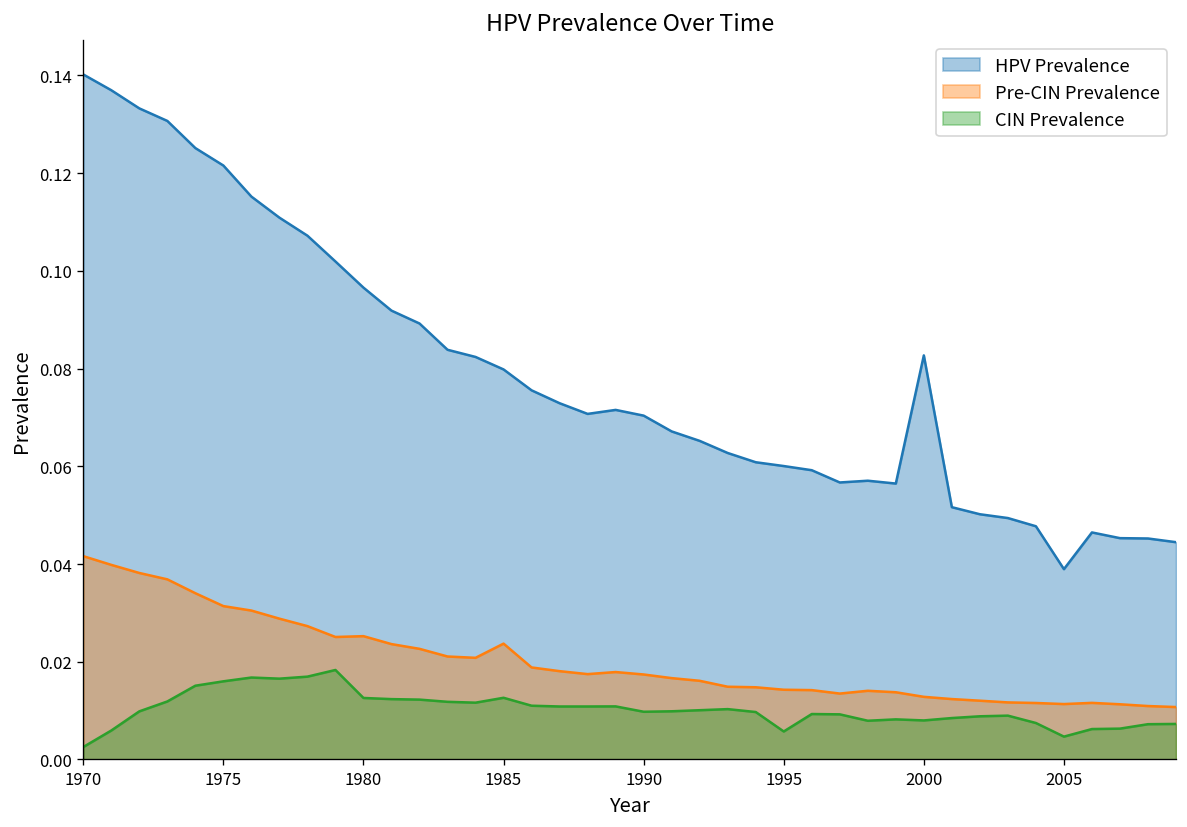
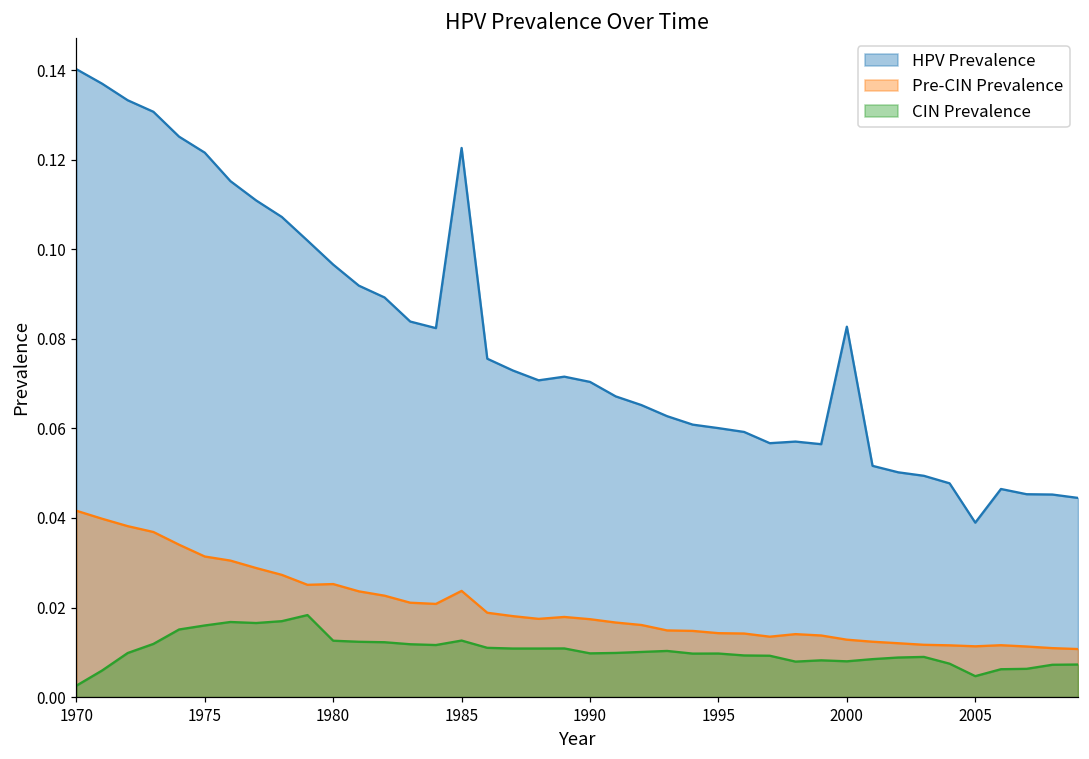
HPV Prevalence, 1985: 0.080 -> 0.123
CIN Prevalence, 1995: 0.006 -> 0.010
